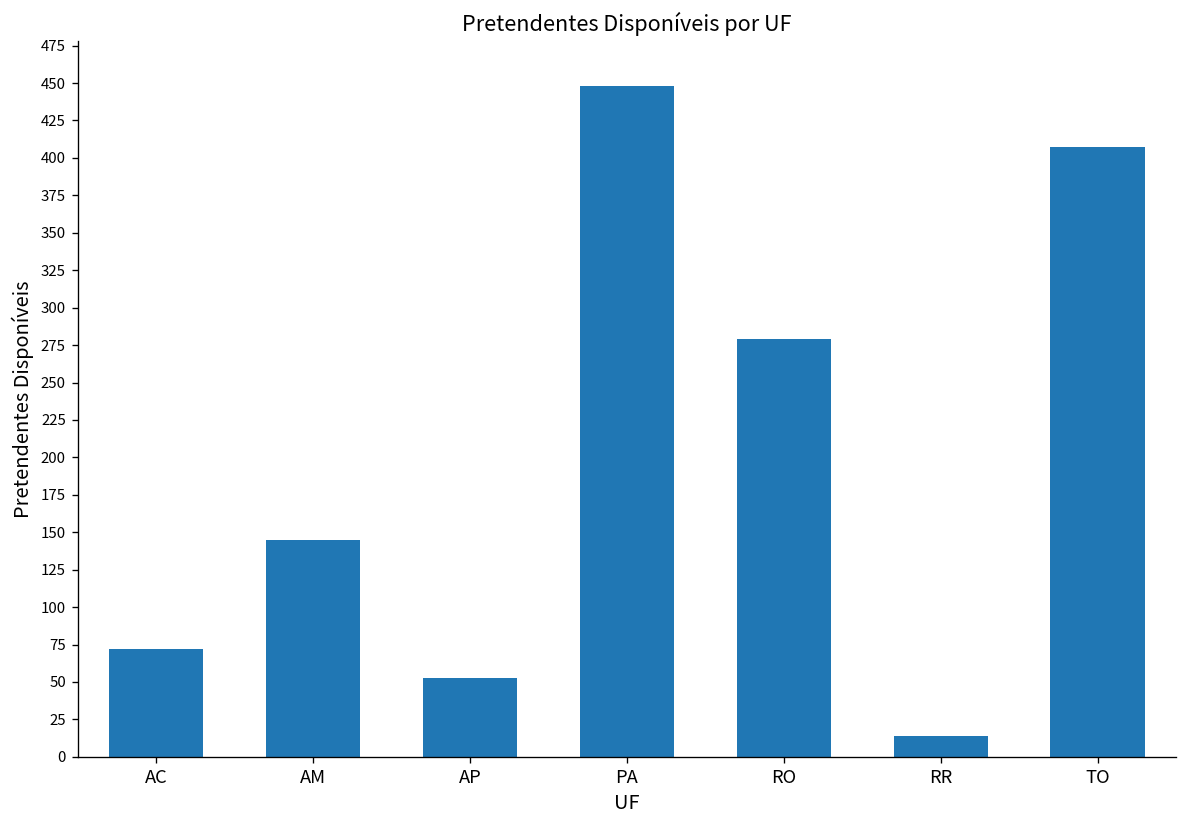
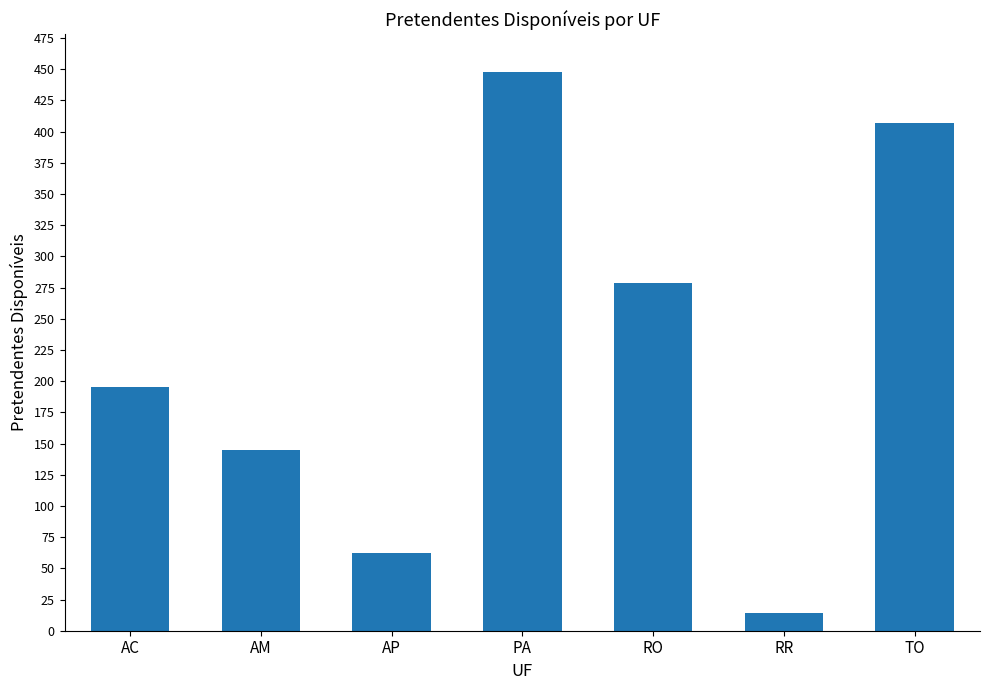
AC: 72 -> 195
AP: 53 -> 62
